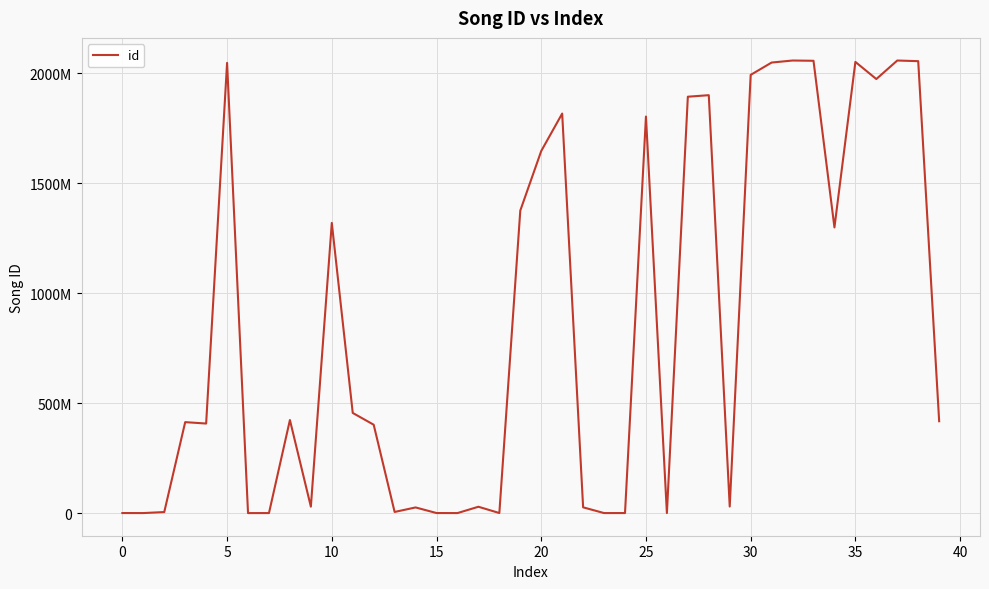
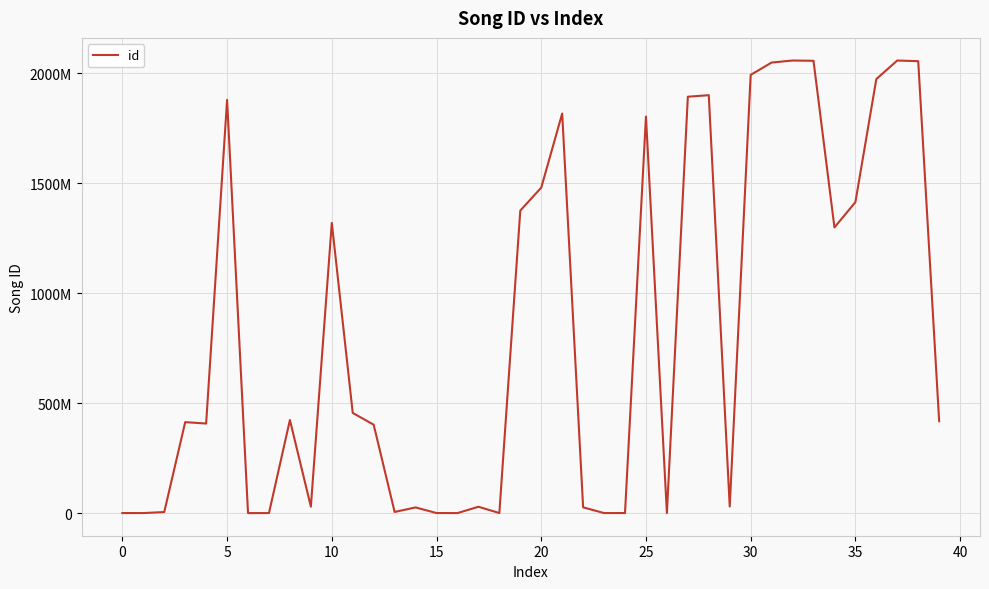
5: 2050000000 -> 1880000000
20: 1650000000 -> 1480000000
35: 2050000000 -> 1410000000
